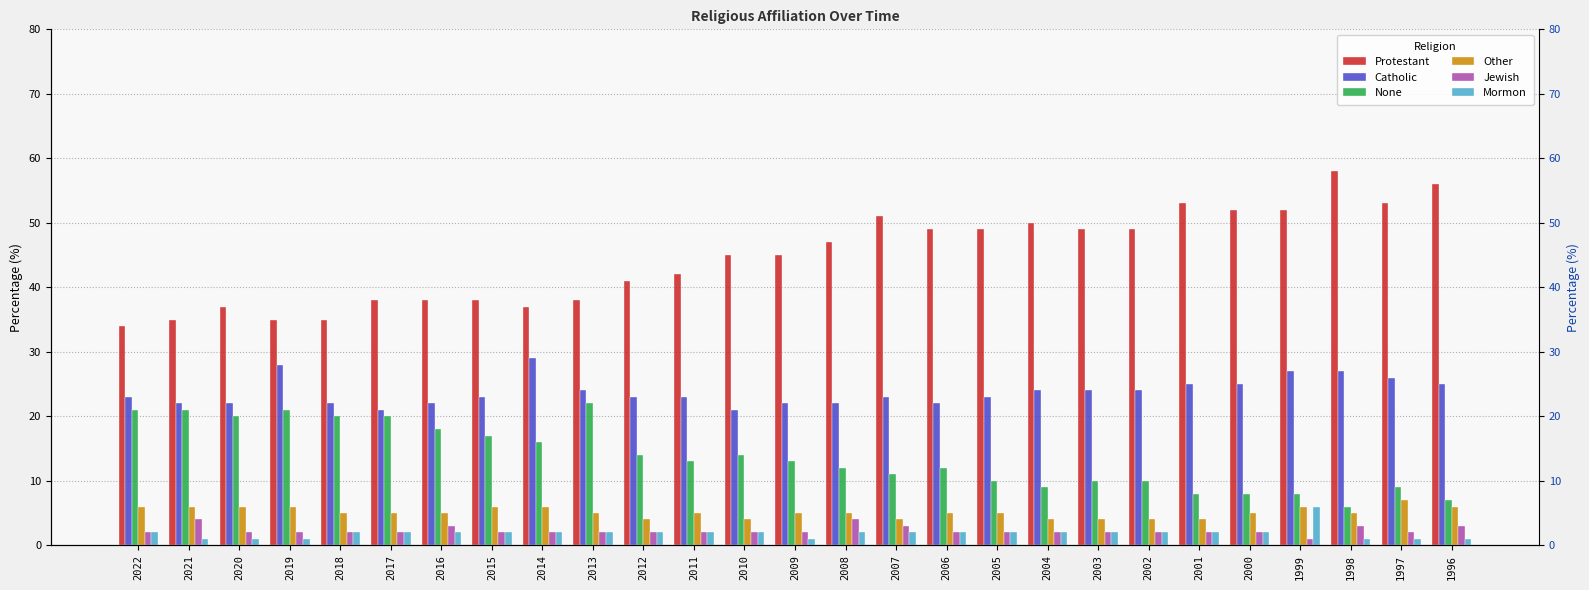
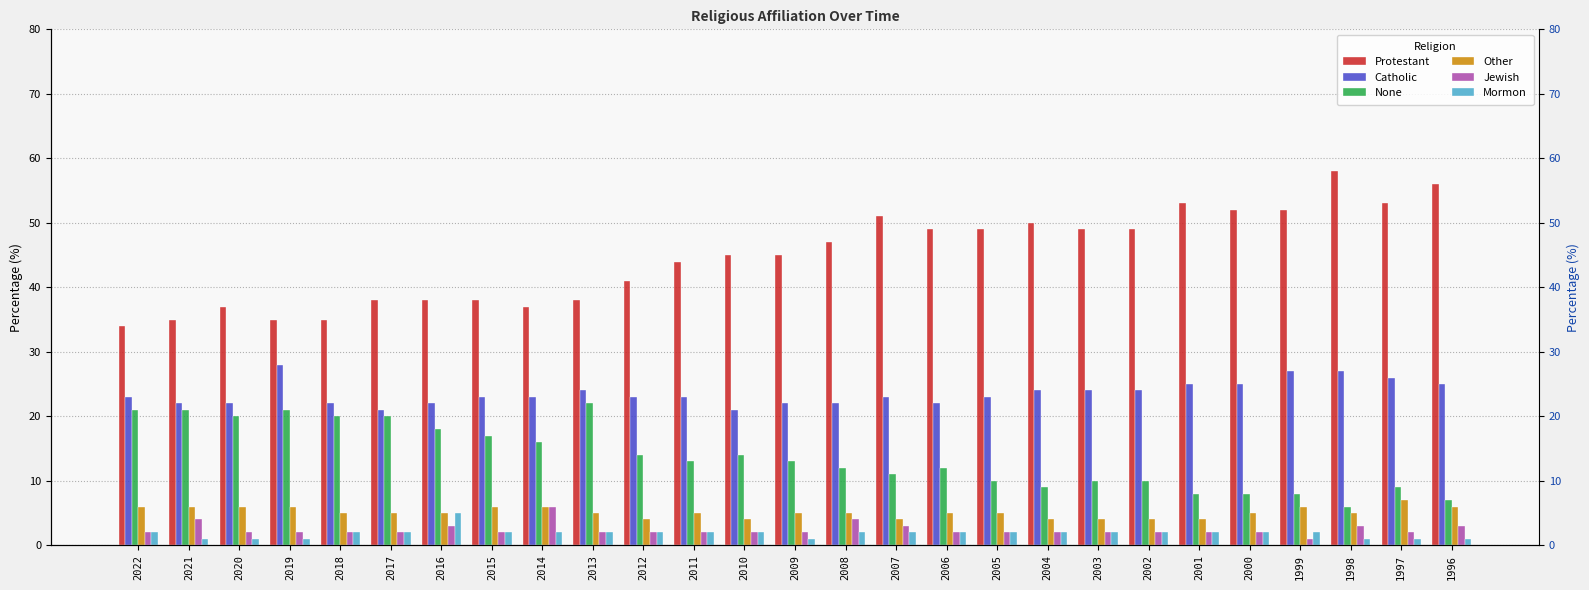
Mormon, 2016: 2 -> 5
Catholic, 2014: 29 -> 23
Jewish, 2014: 2 -> 6
Protestant, 2011: 42 -> 44
Mormon, 1999: 6 -> 2
